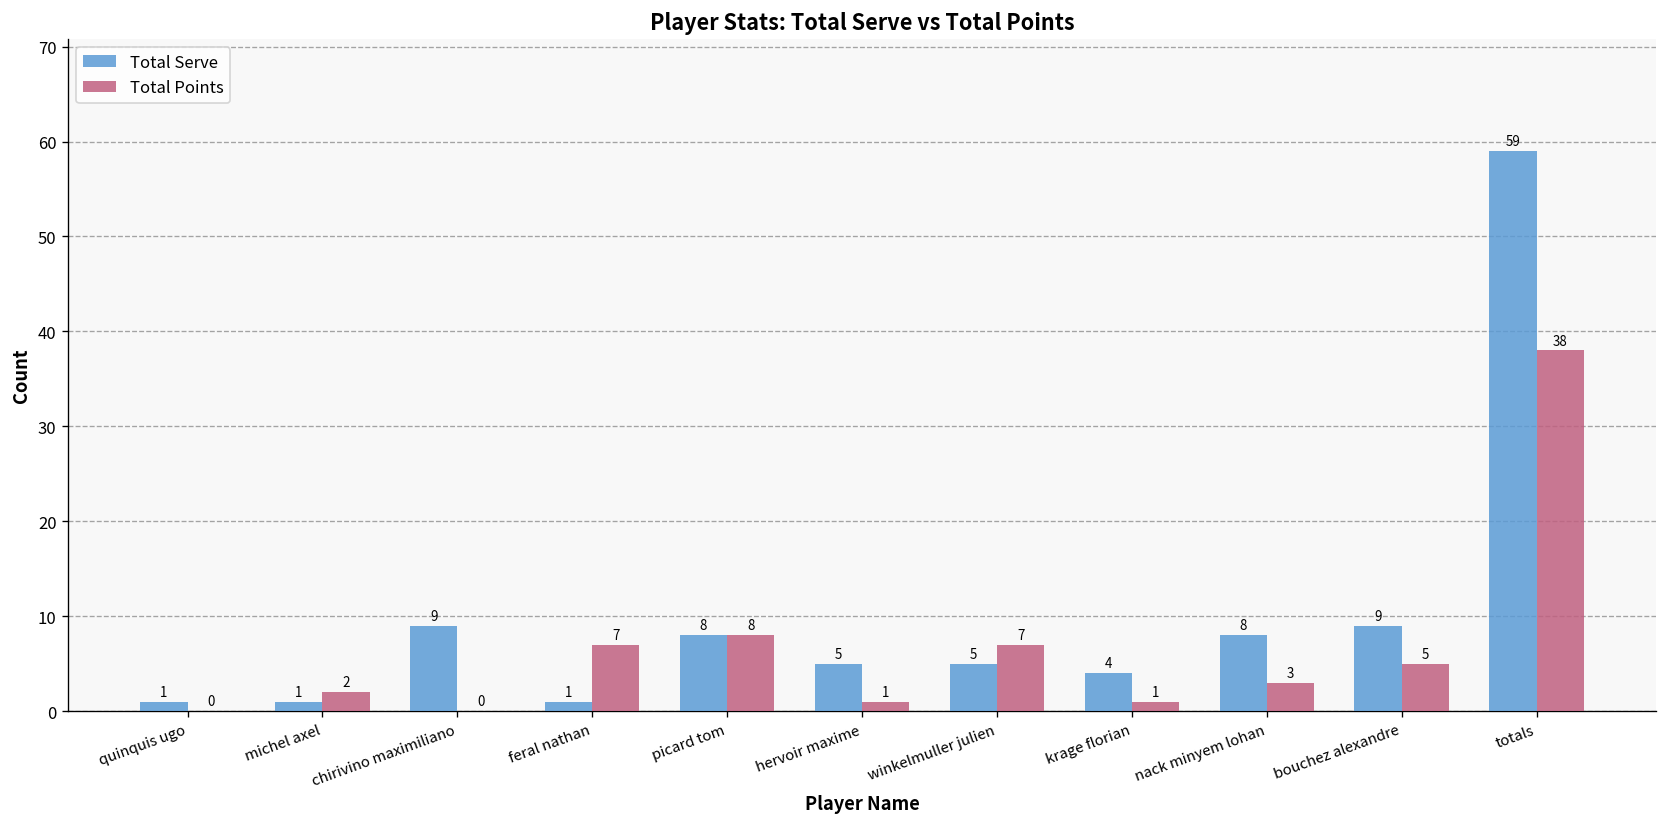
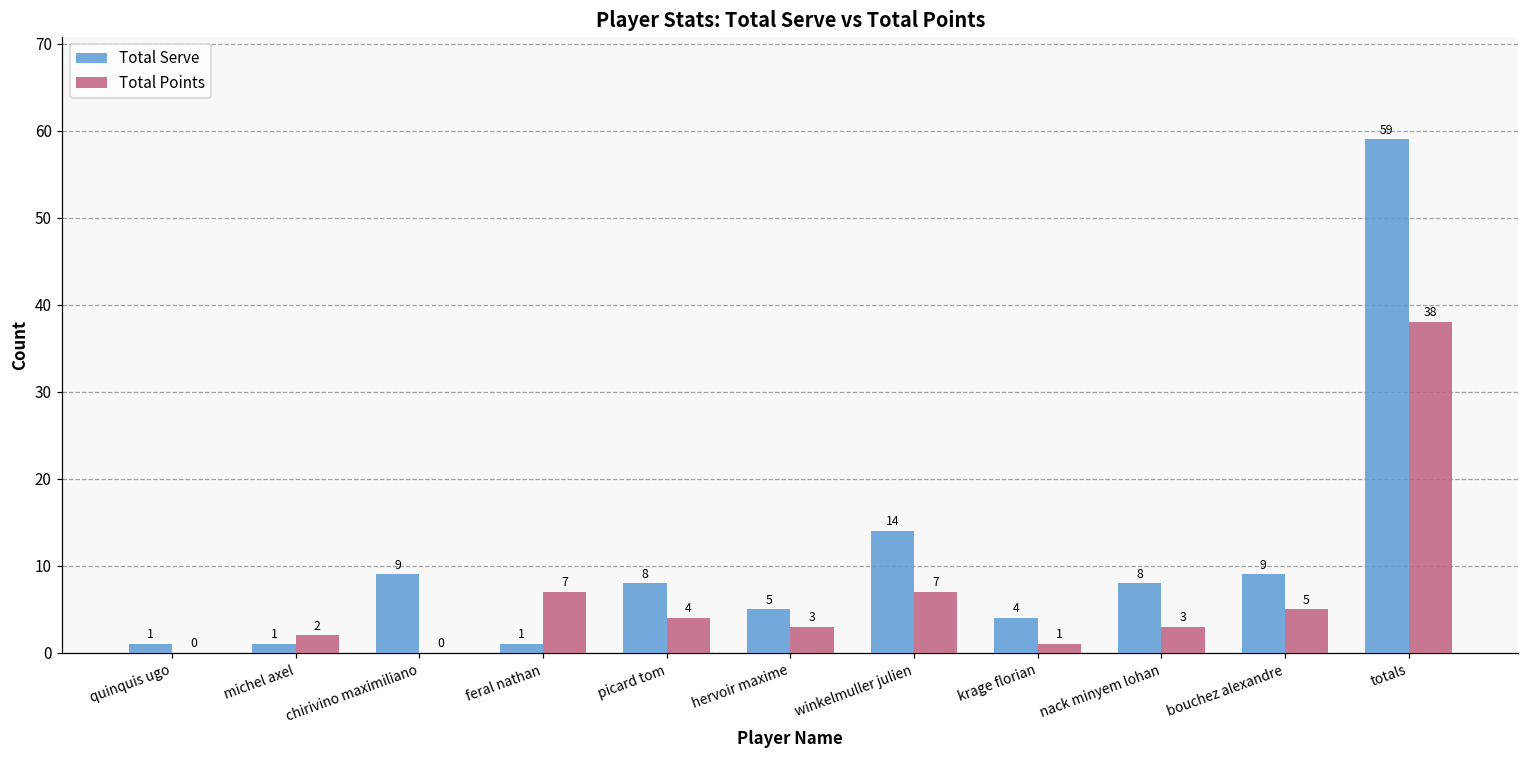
Total Points, picard tom: 8 -> 4
Total Points, hervoir maxime: 1 -> 3
Total Serve, winkelmuller julien: 5 -> 14
